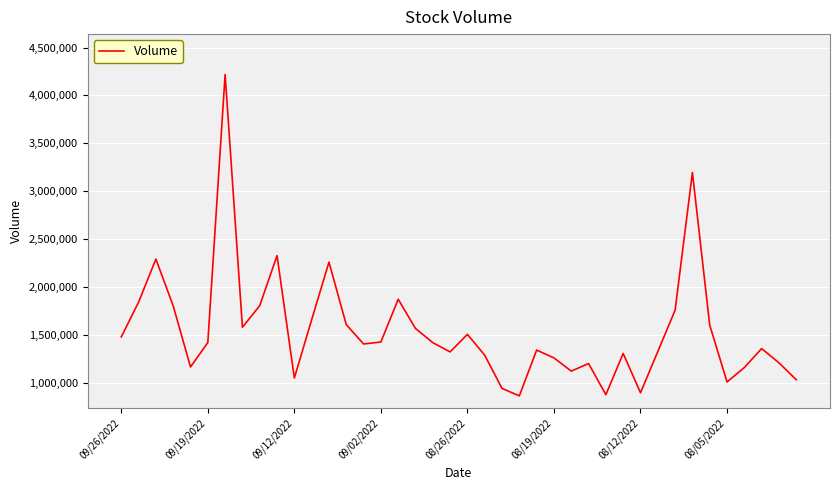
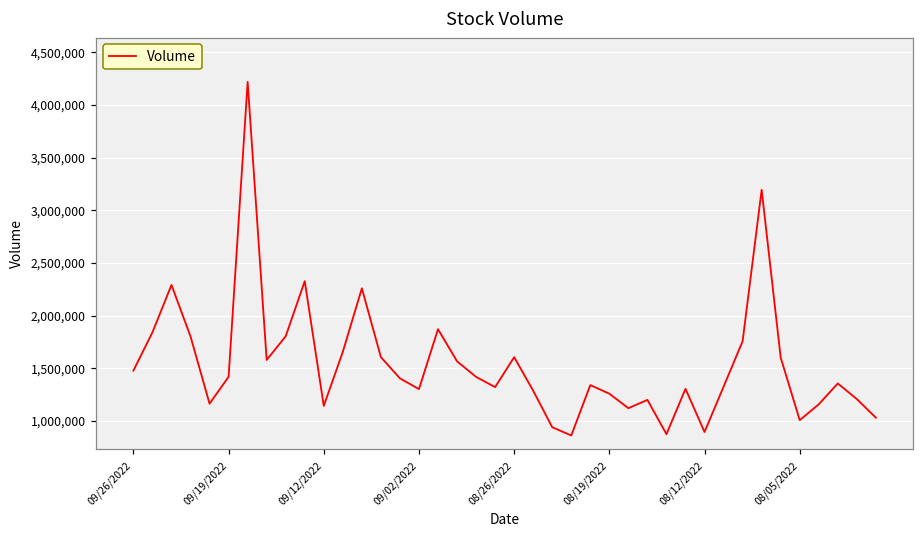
09/12/2022: 1,000,000 -> 1,100,000
09/02/2022: 1,400,000 -> 1,300,000
08/26/2022: 1,500,000 -> 1,600,000
